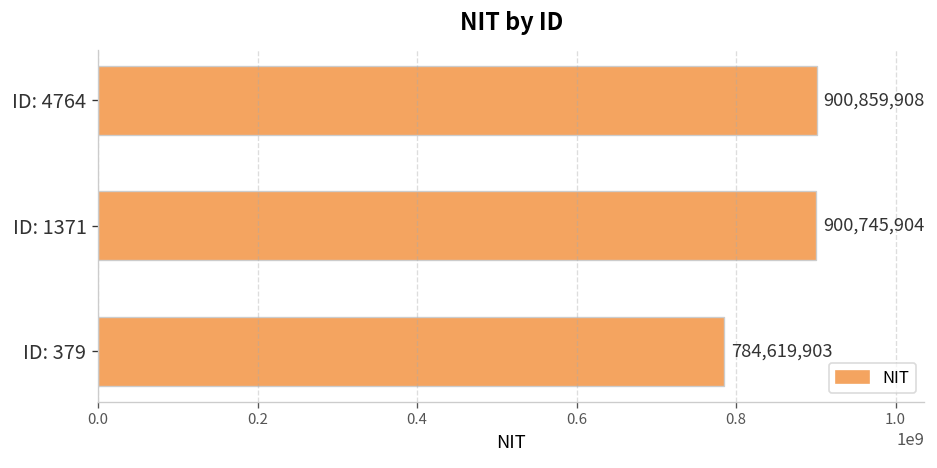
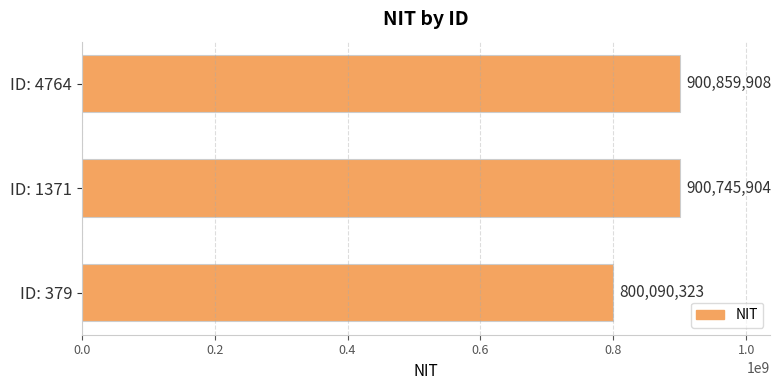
ID: 379: 784,619,903 -> 800,090,323
